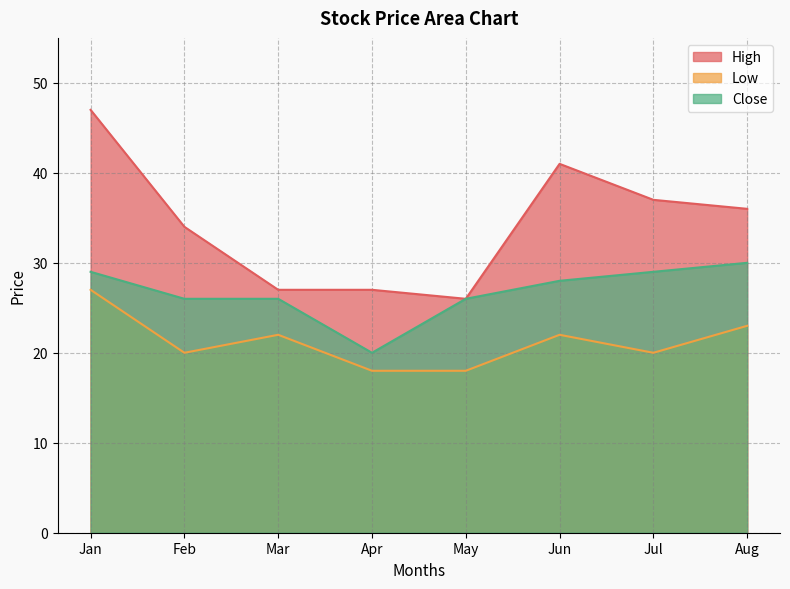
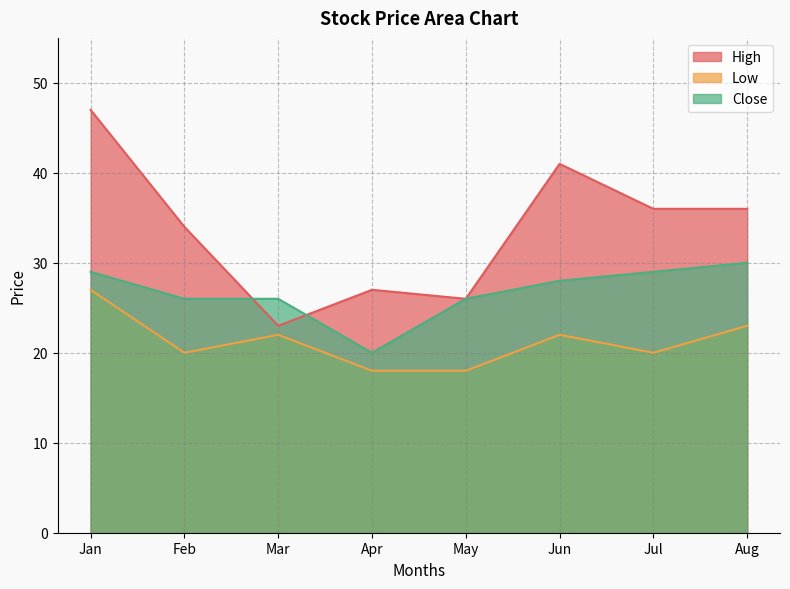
High, Mar: 27 -> 23
High, Jul: 37 -> 36
